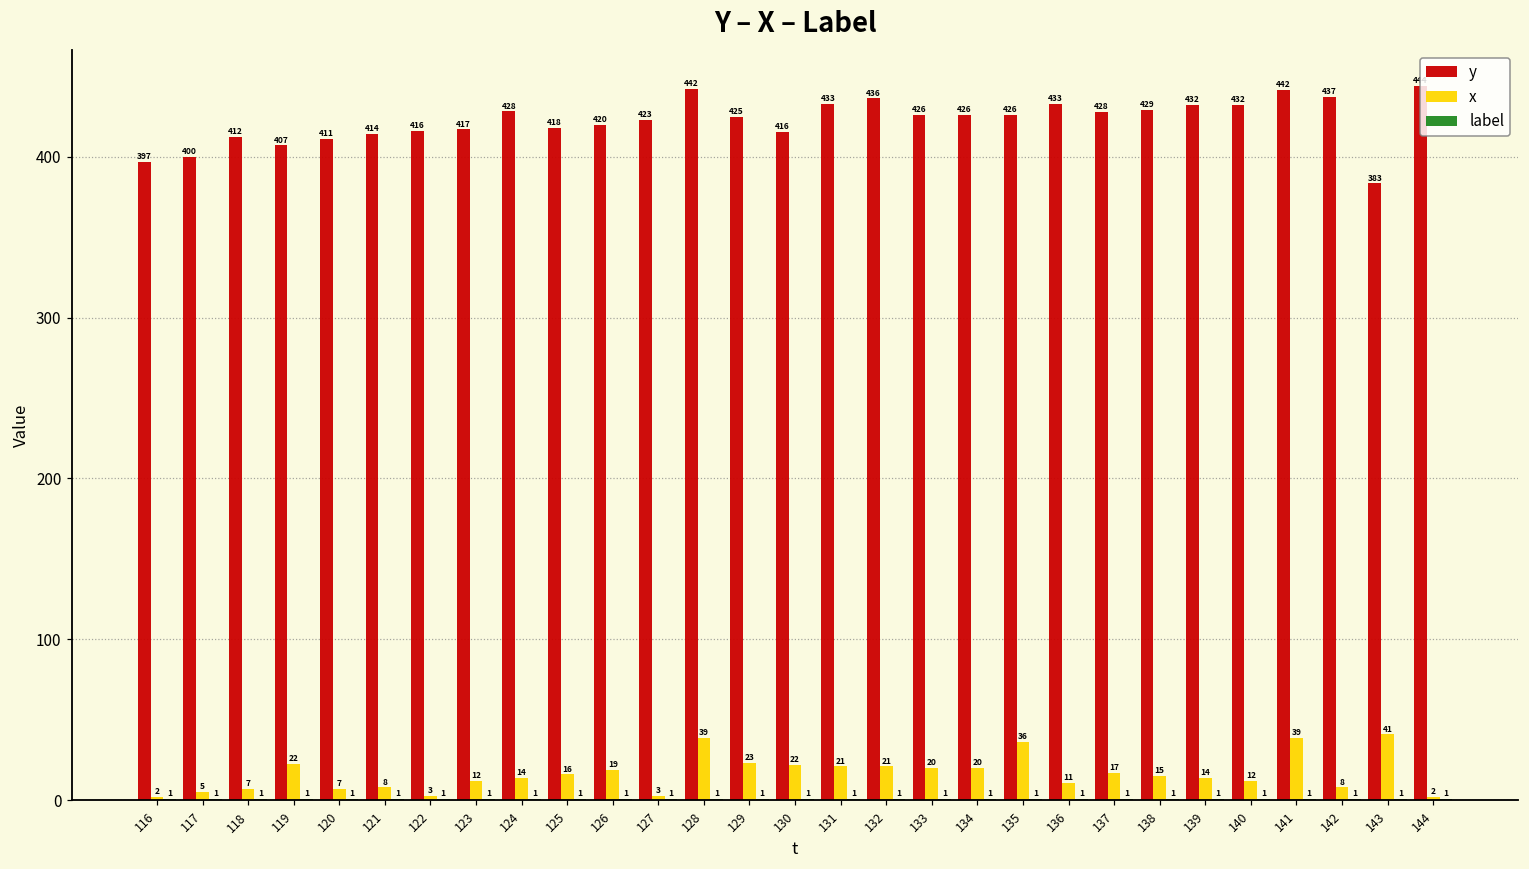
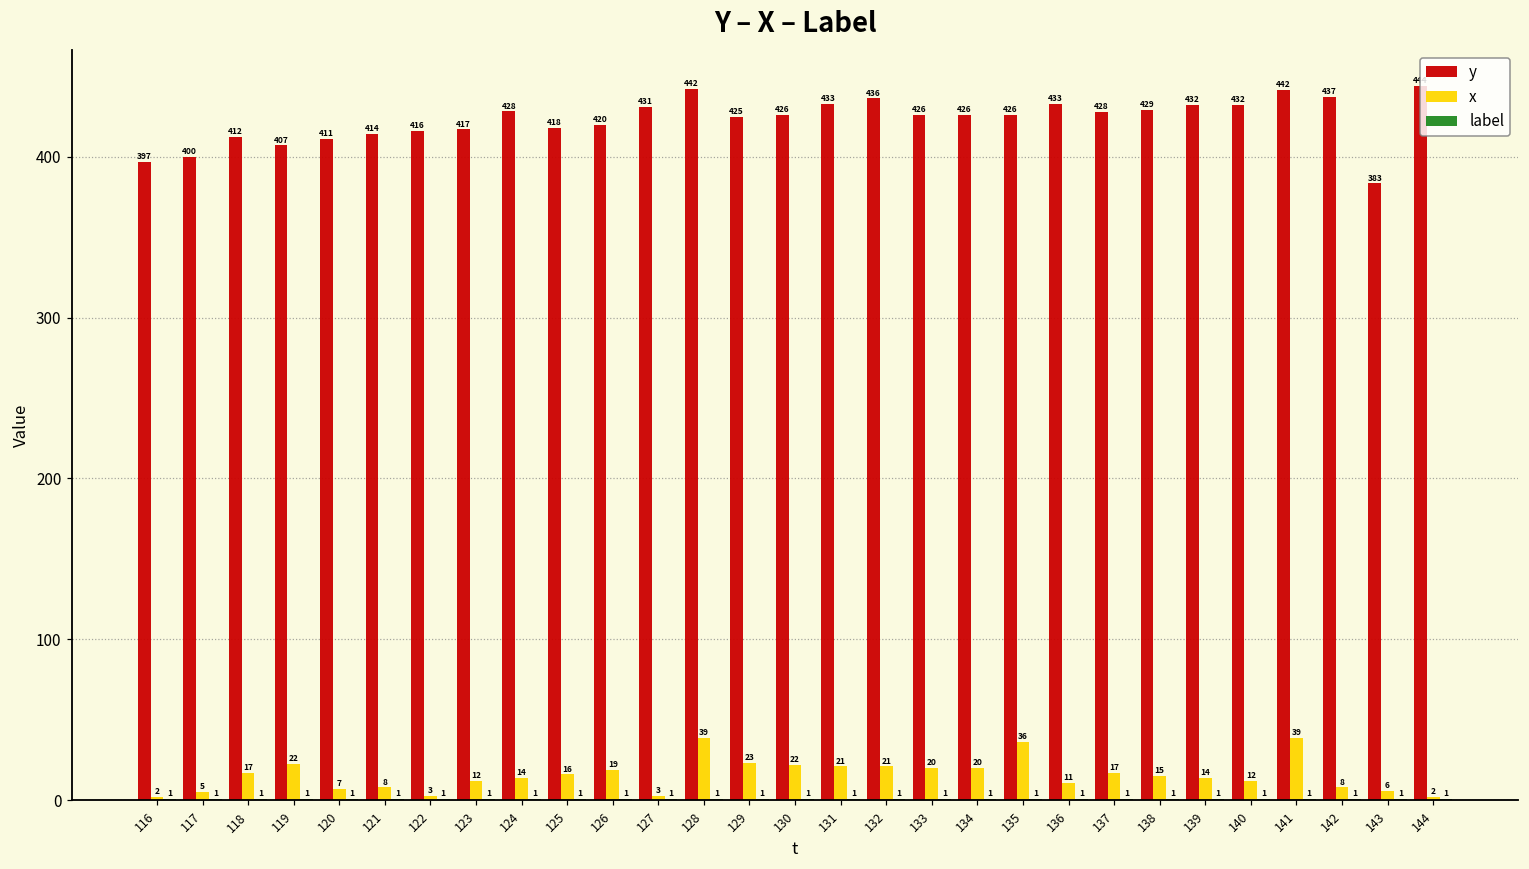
x, 118: 7 -> 17
y, 127: 423 -> 431
y, 130: 416 -> 426
x, 143: 41 -> 6
